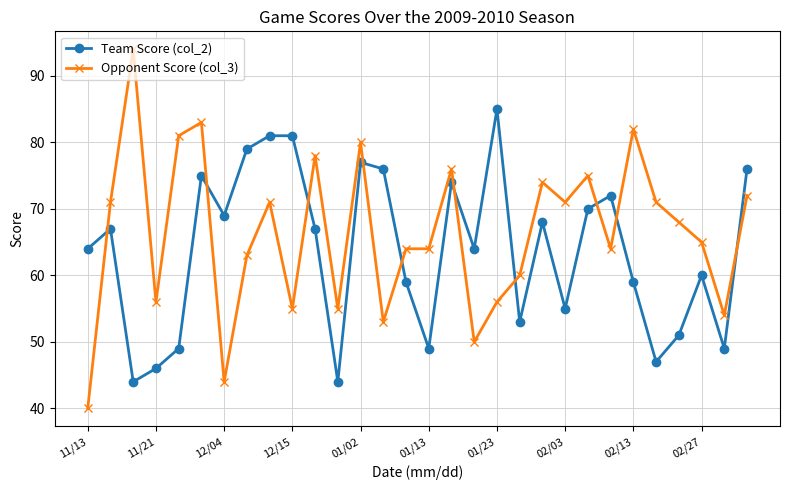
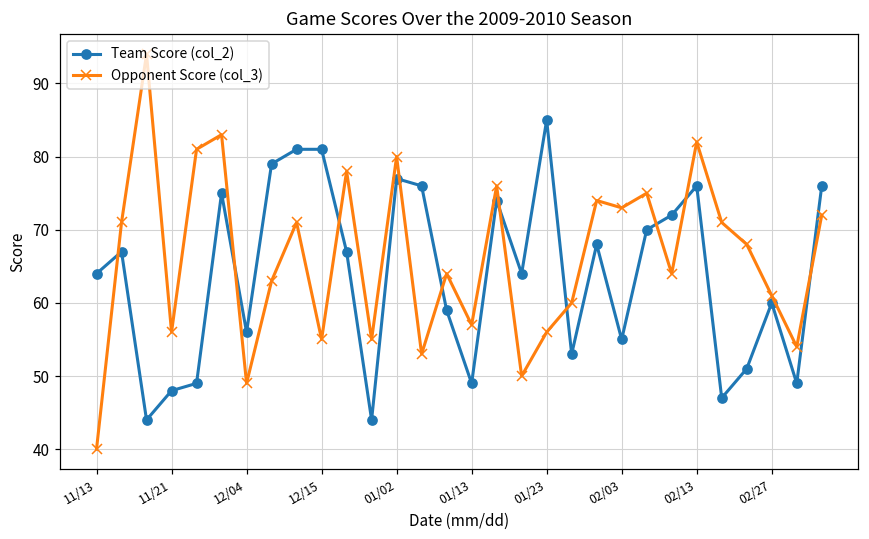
Team Score (col_2), 11/21: 46 -> 48
Team Score (col_2), 12/04: 69 -> 56
Opponent Score (col_3), 12/04: 44 -> 49
Opponent Score (col_3), 01/13: 64 -> 57
Opponent Score (col_3), 02/03: 71 -> 73
Team Score (col_2), 02/13: 59 -> 76
Opponent Score (col_3), 02/27: 65 -> 61
